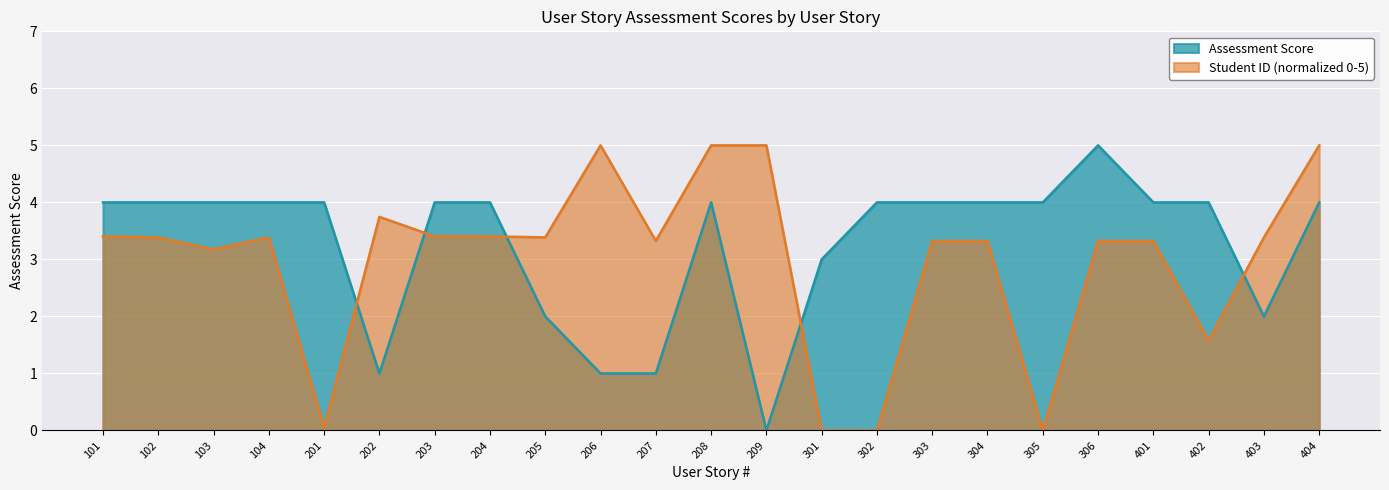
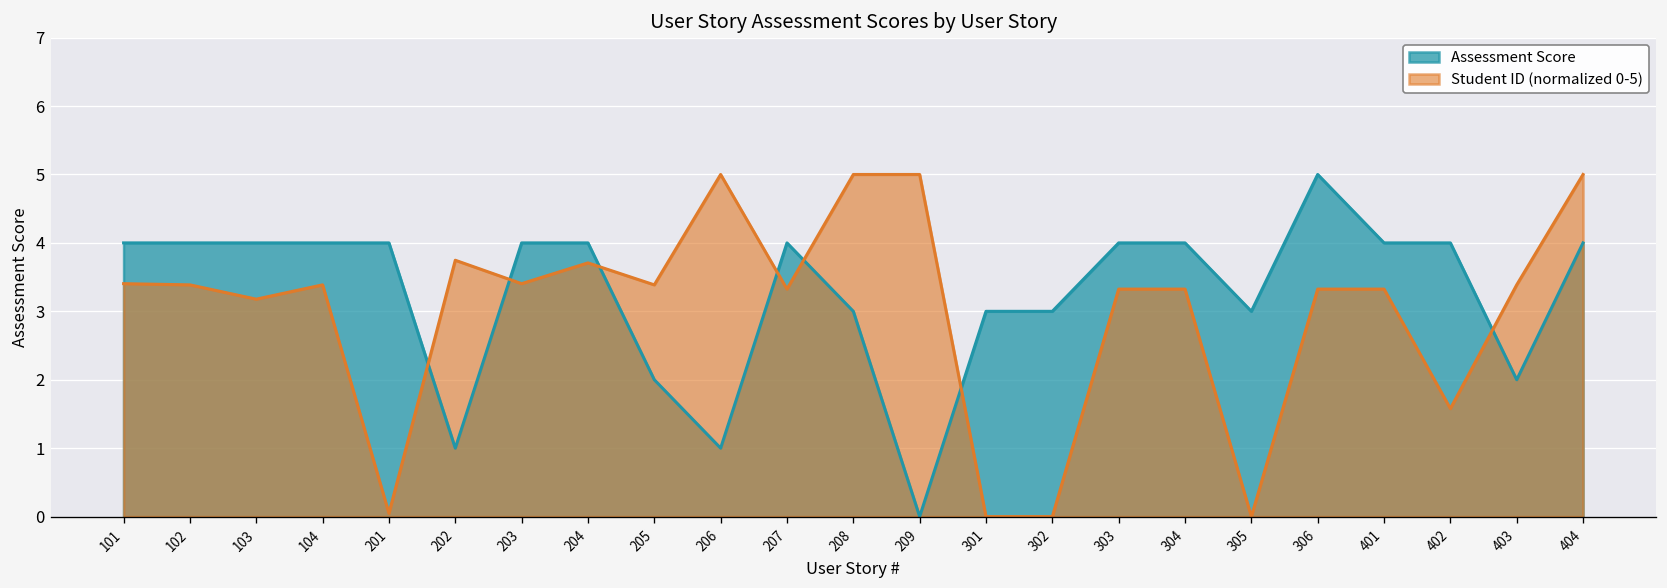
Student ID (normalized 0-5), 204: 3.4 -> 3.7
Assessment Score, 207: 1 -> 4
Assessment Score, 208: 4 -> 3
Assessment Score, 302: 4 -> 3
Assessment Score, 305: 4 -> 3
